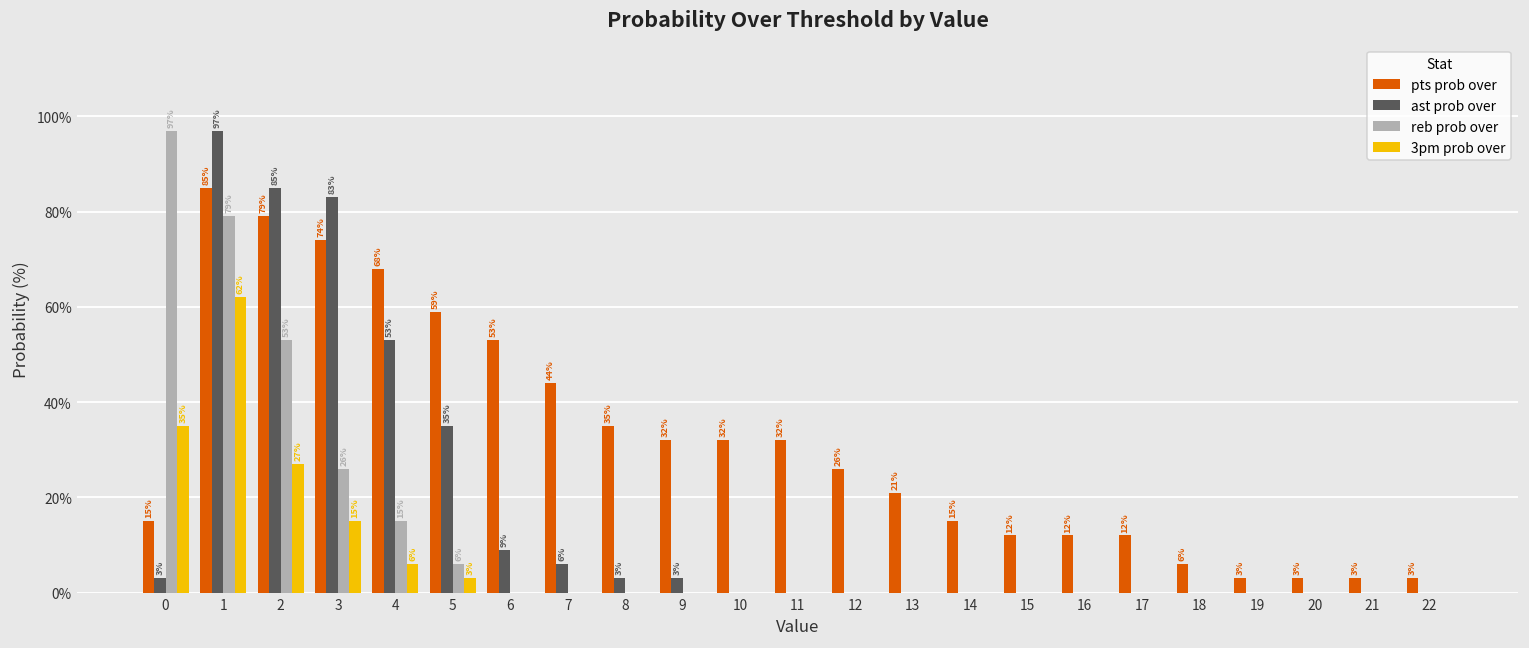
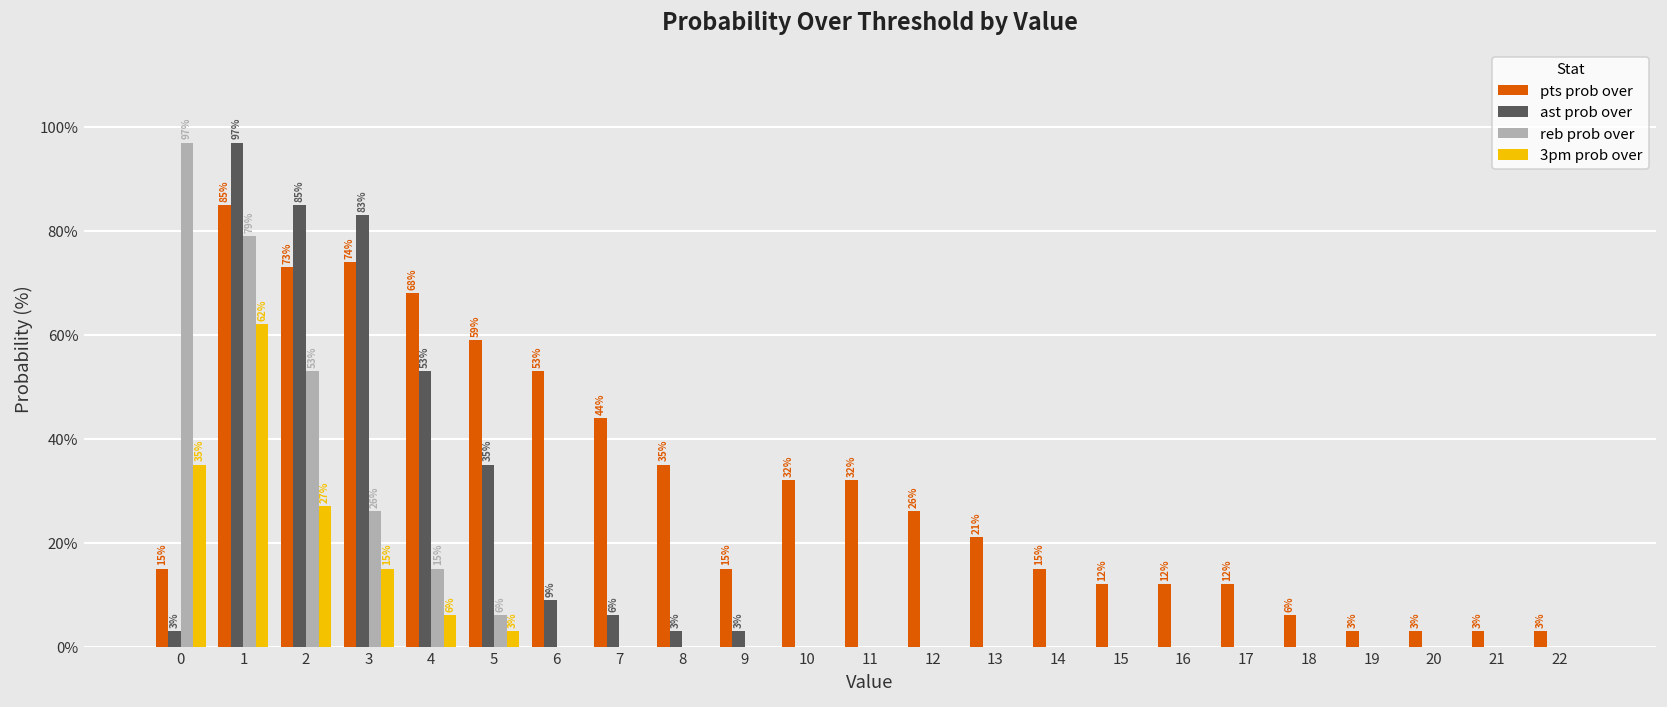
pts prob over, 2: 79% -> 73%
pts prob over, 9: 32% -> 15%
